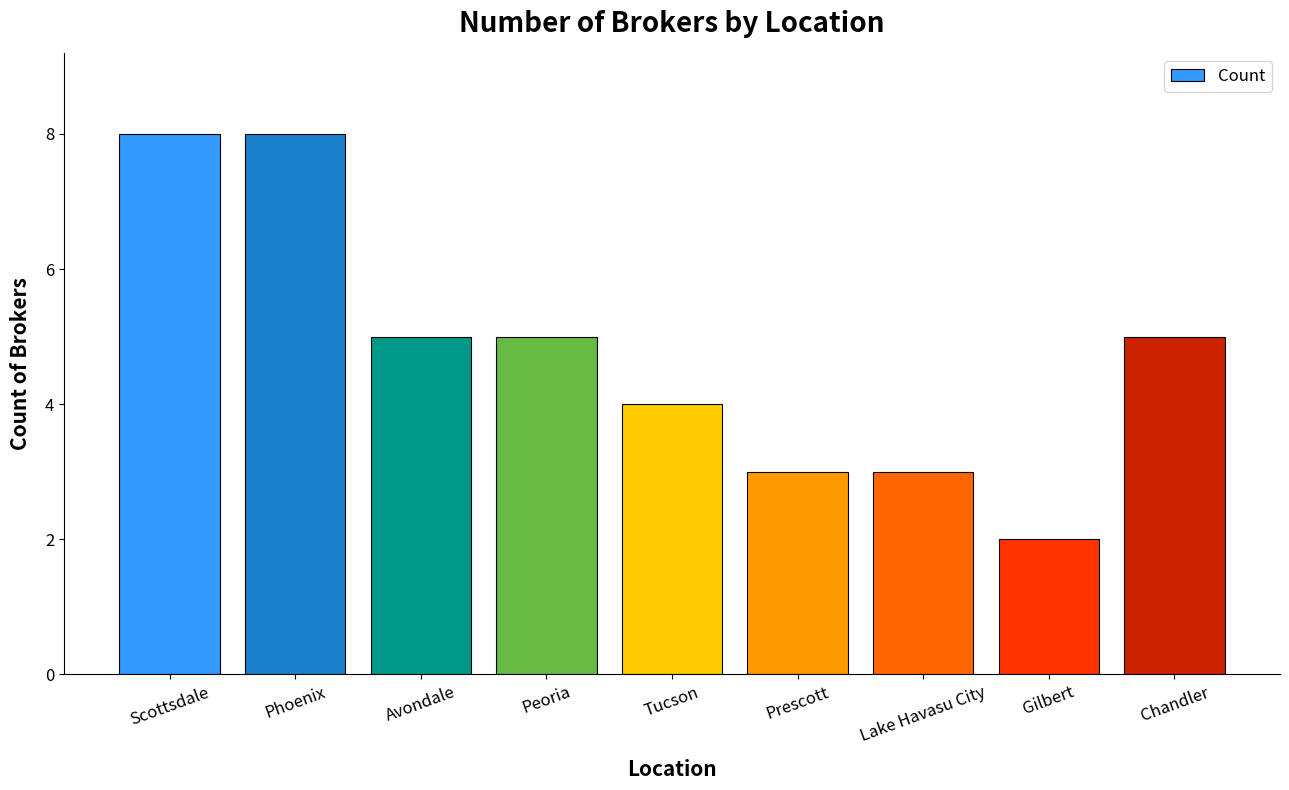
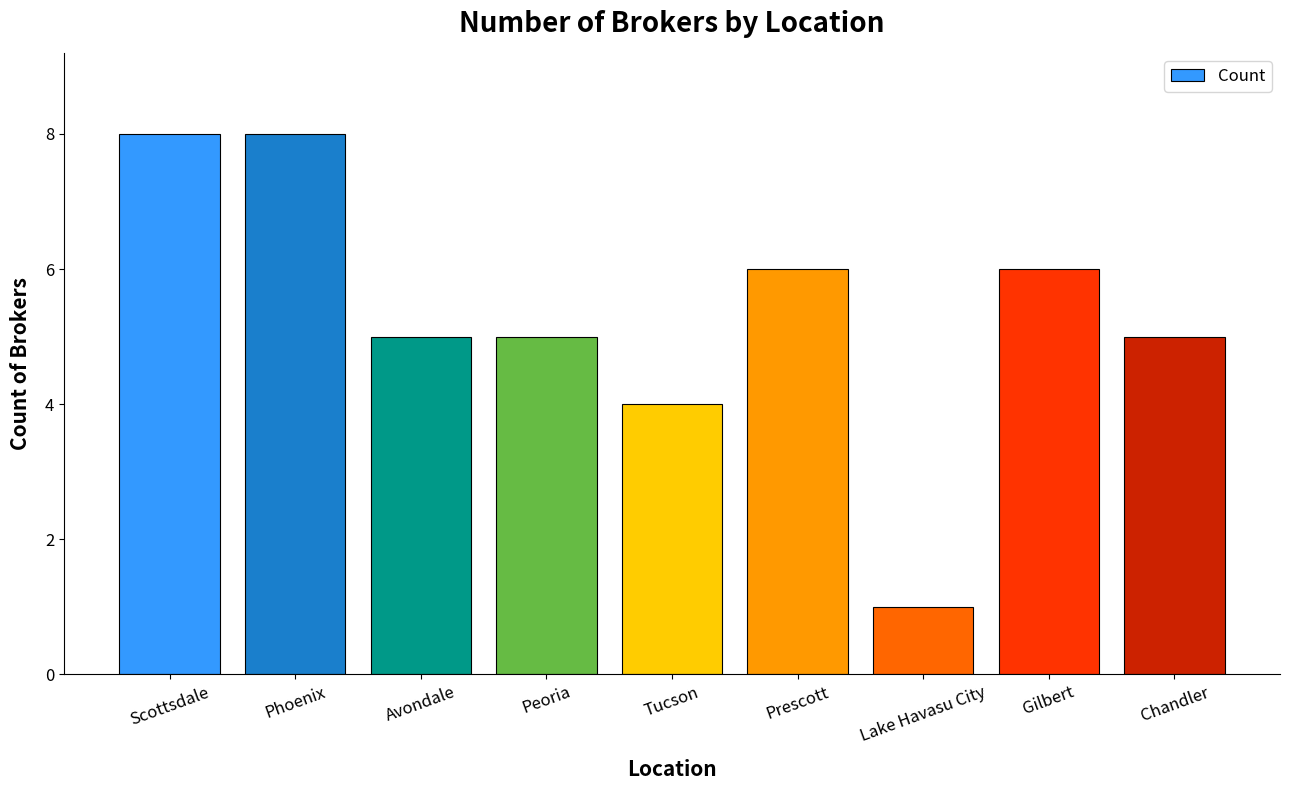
Prescott: 3 -> 6
Lake Havasu City: 3 -> 1
Gilbert: 2 -> 6
